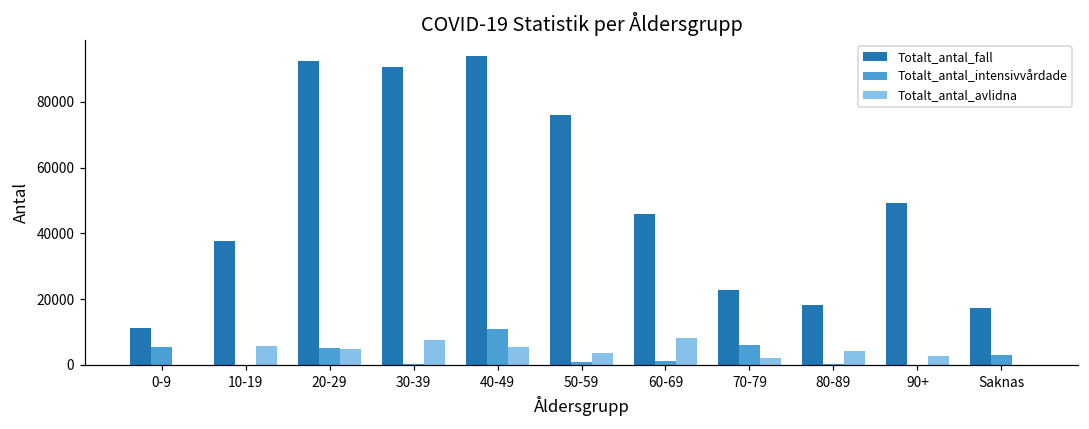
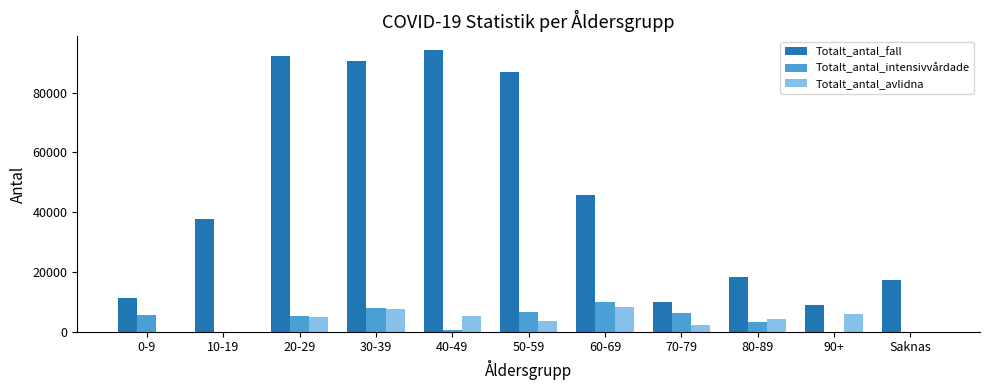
Totalt_antal_avlidna, 10-19: 6000 -> 0
Totalt_antal_intensivvårdade, 30-39: 0 -> 8000
Totalt_antal_intensivvårdade, 40-49: 11000 -> 0
Totalt_antal_fall, 50-59: 76000 -> 87000
Totalt_antal_intensivvårdade, 50-59: 1000 -> 7000
Totalt_antal_intensivvårdade, 60-69: 1000 -> 10000
Totalt_antal_fall, 70-79: 23000 -> 10000
Totalt_antal_intensivvårdade, 80-89: 0 -> 3000
Totalt_antal_fall, 90+: 49000 -> 9000
Totalt_antal_avlidna, 90+: 3000 -> 6000
Totalt_antal_intensivvårdade, Saknas: 3000 -> 0
